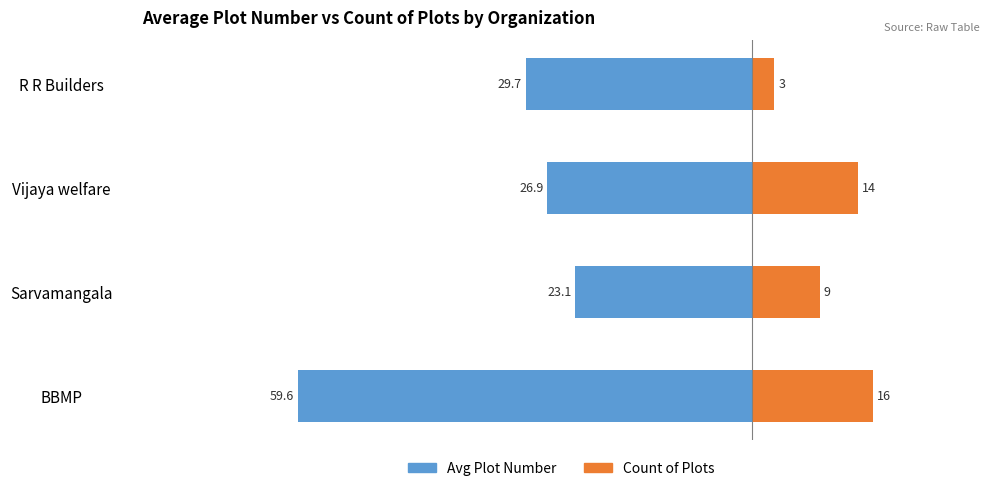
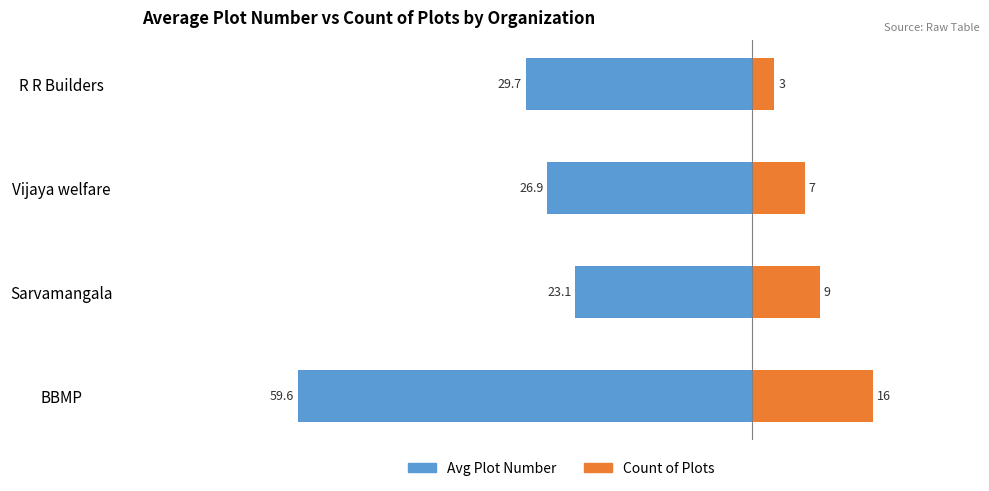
Count of Plots, Vijaya welfare: 14 -> 7
